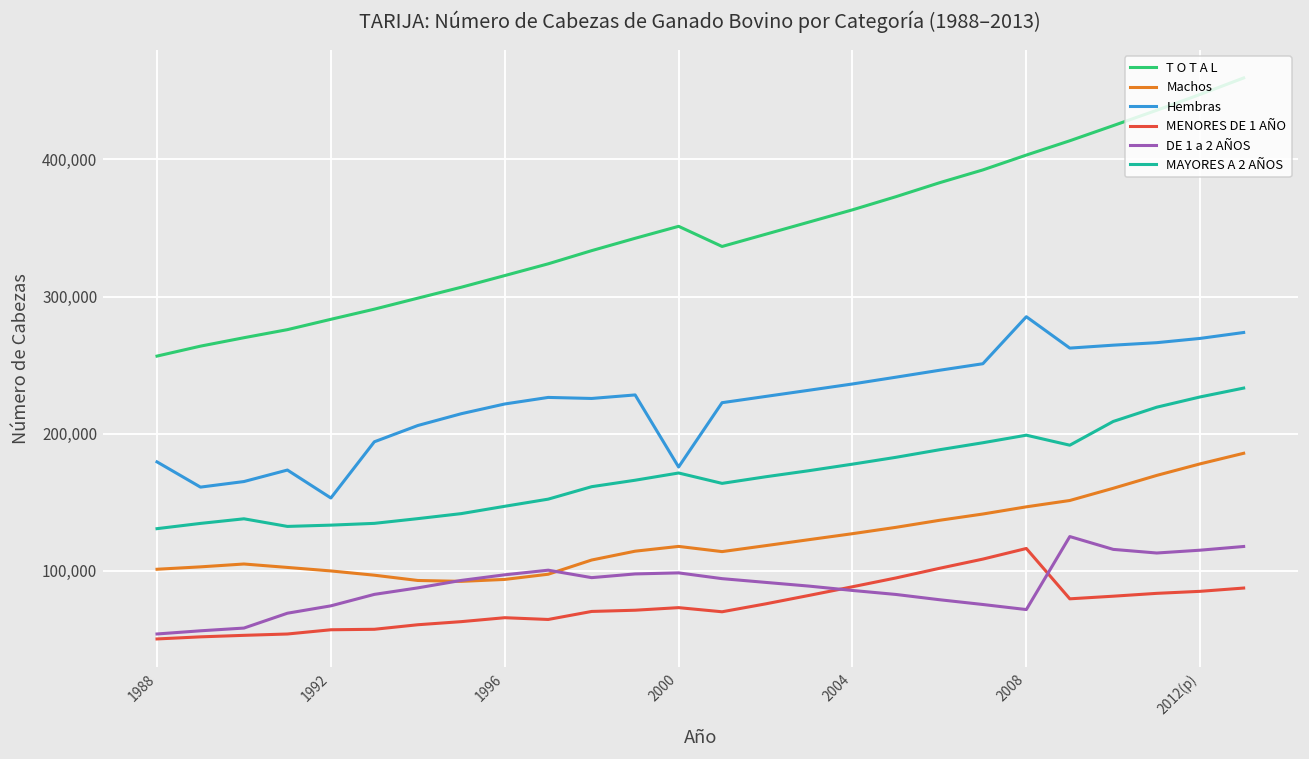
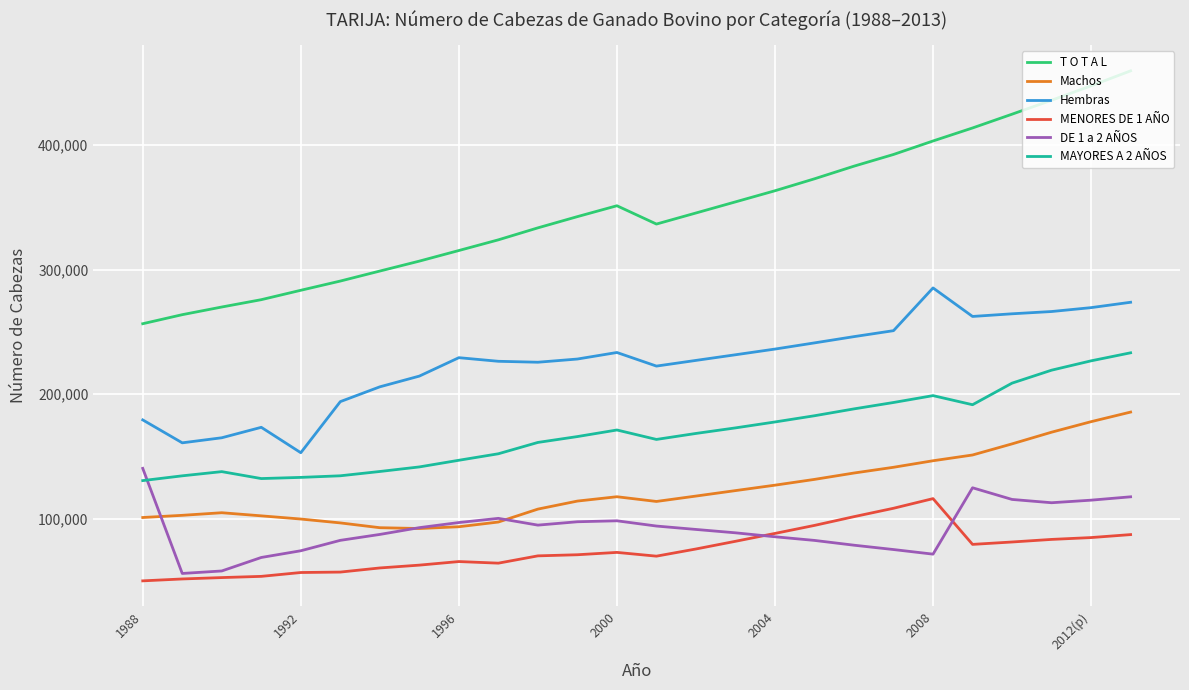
DE 1 a 2 AÑOS, 1988: 54,000 -> 141,000
Hembras, 1996: 222,000 -> 229,000
Hembras, 2000: 176,000 -> 233,000
